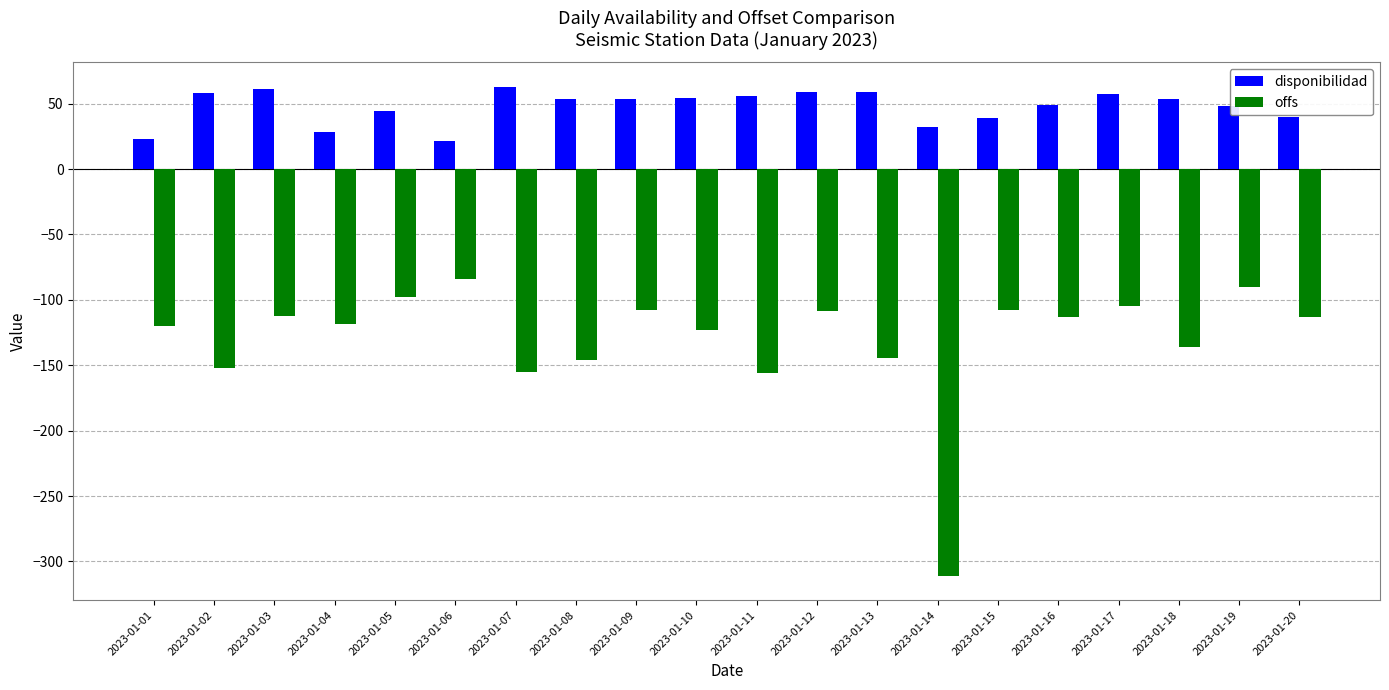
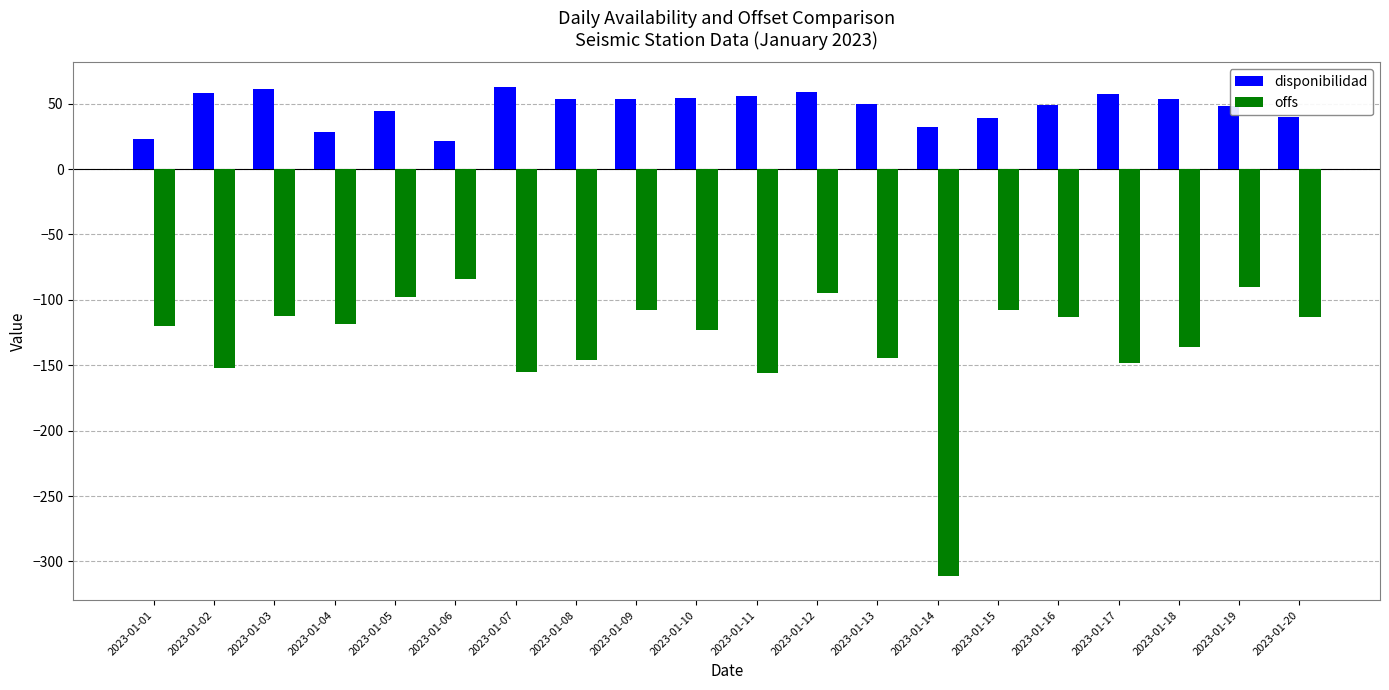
offs, 2023-01-12: -109 -> -95
disponibilidad, 2023-01-13: 59 -> 50
offs, 2023-01-17: -105 -> -149
